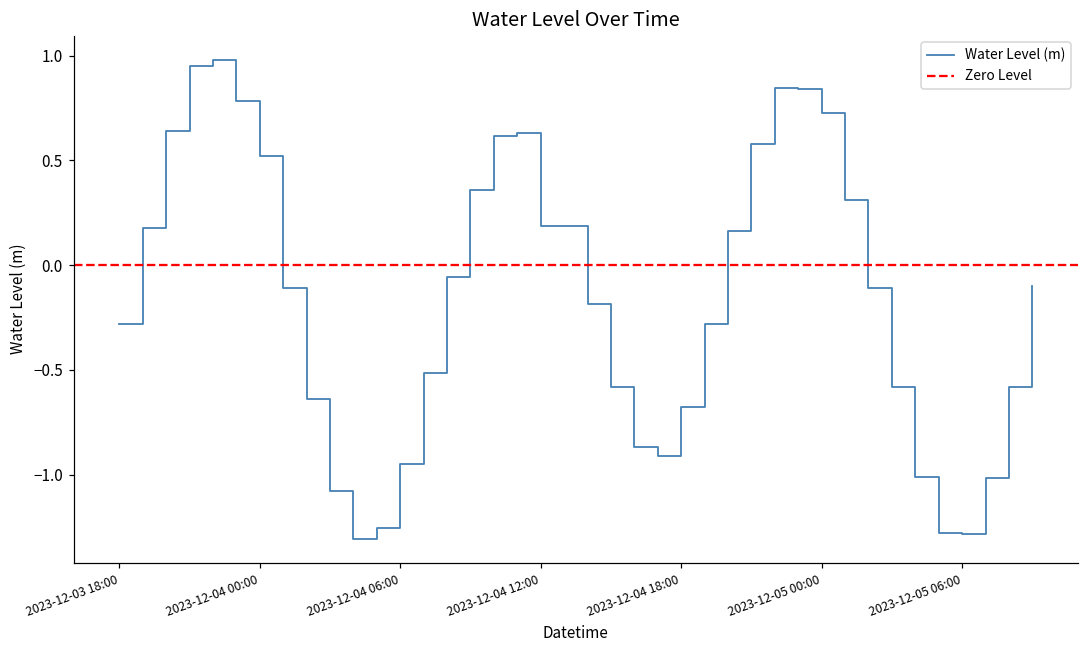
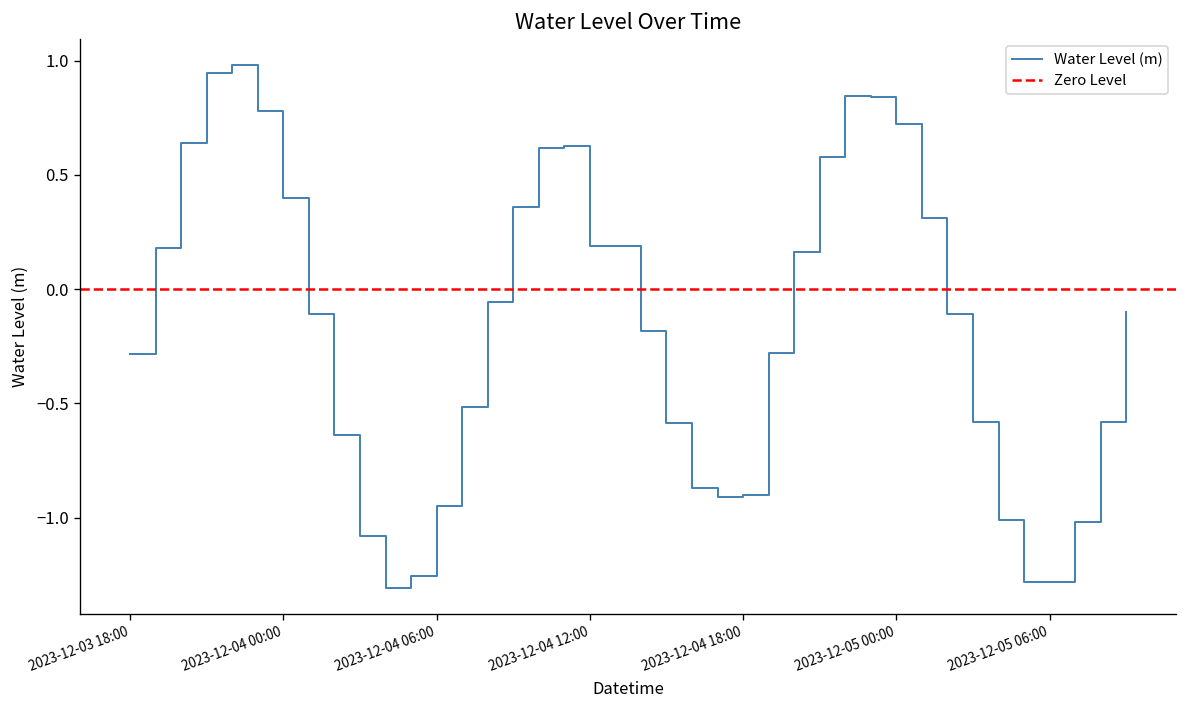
2023-12-04 00:00: 0.52 -> 0.40
2023-12-04 18:00: -0.68 -> -0.90
